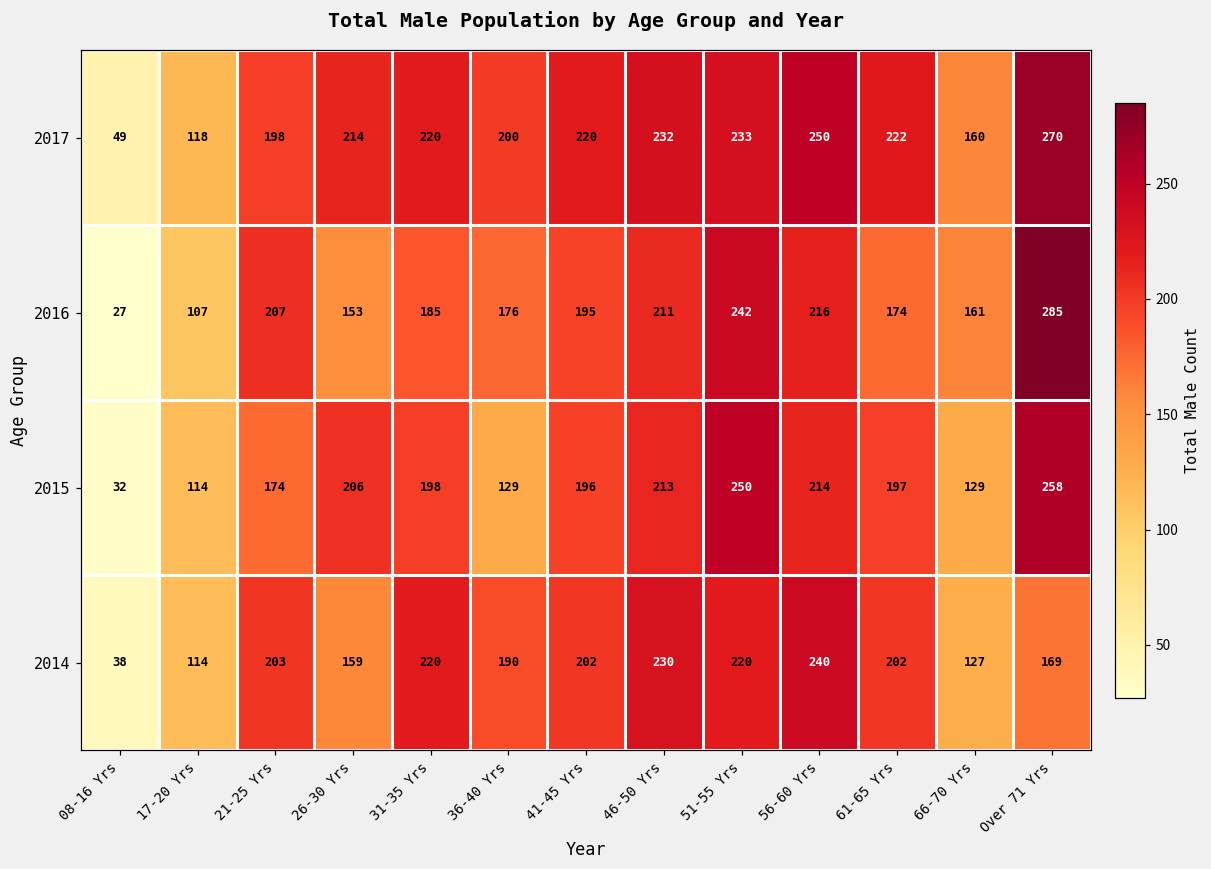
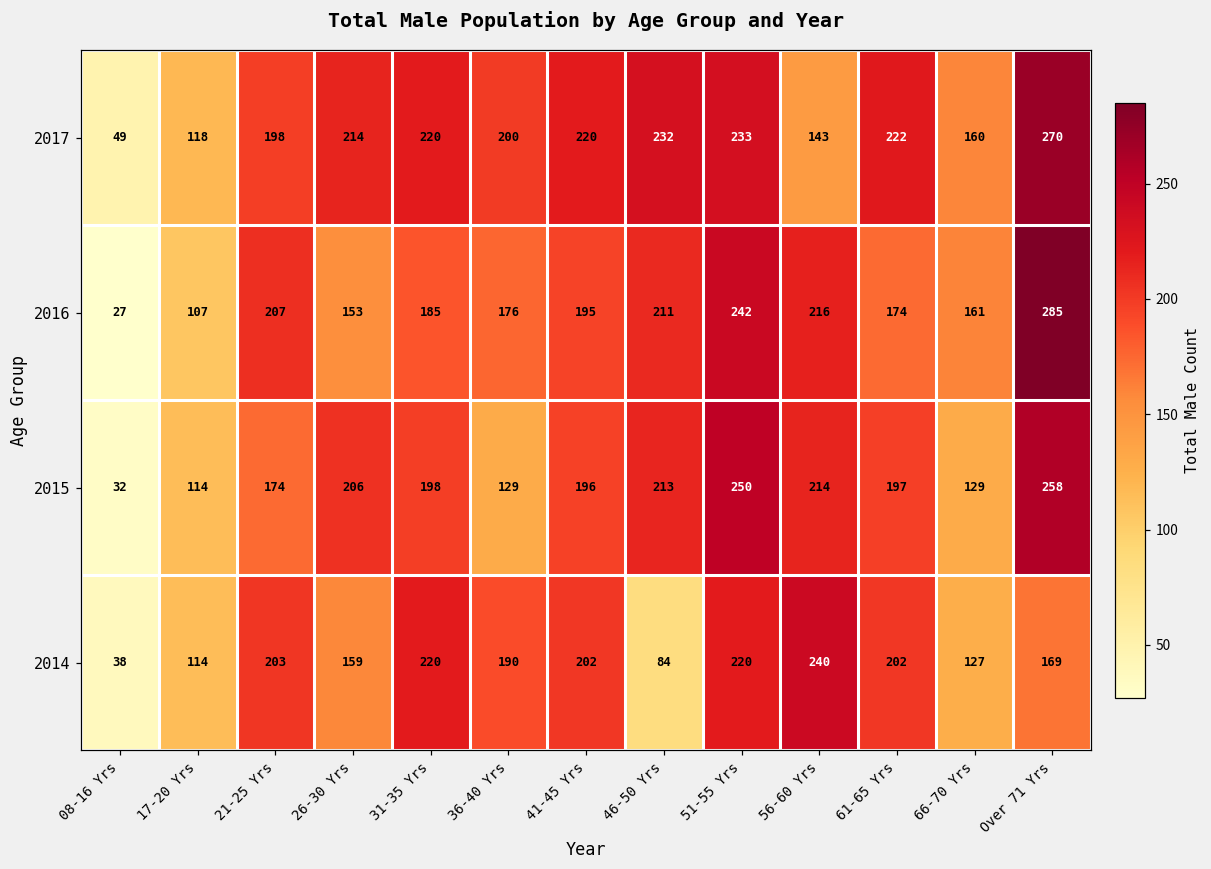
2017, 56-60 Yrs: 250 -> 143
2014, 46-50 Yrs: 230 -> 84
